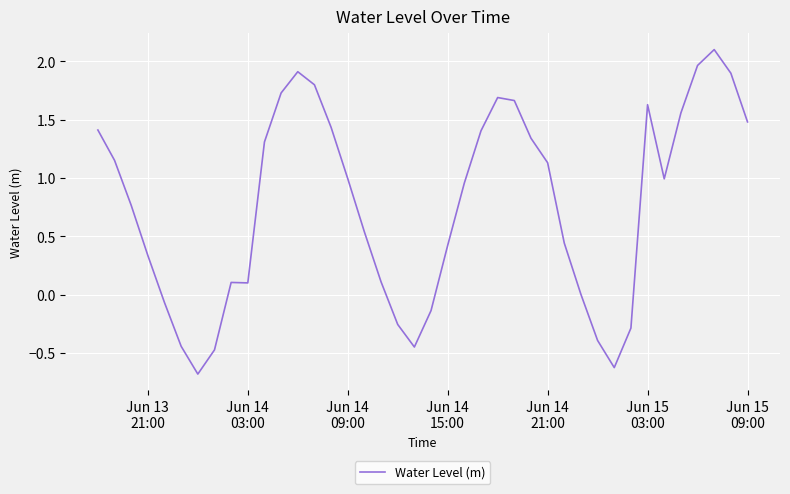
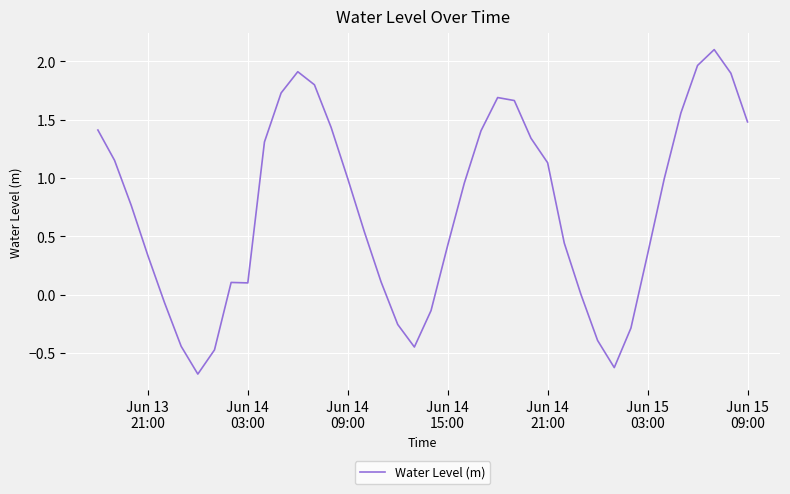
Jun 15 03:00: 1.63 -> 0.35
